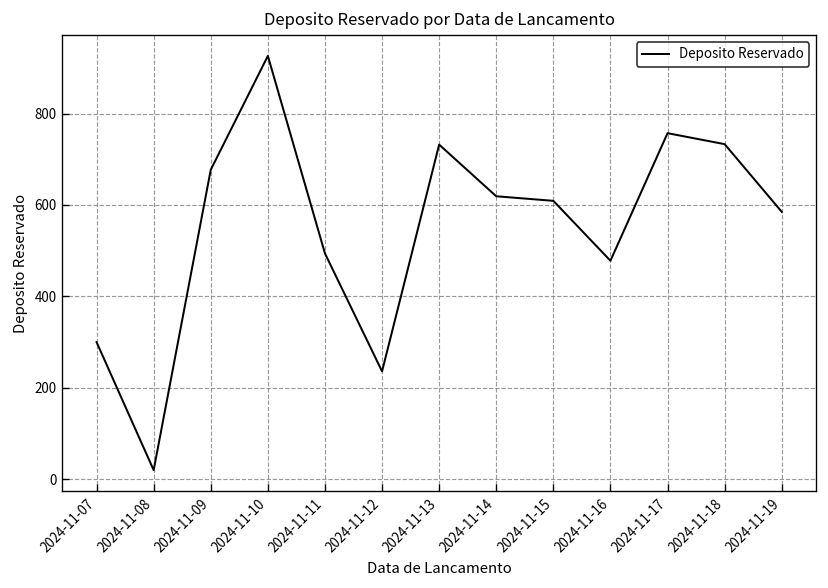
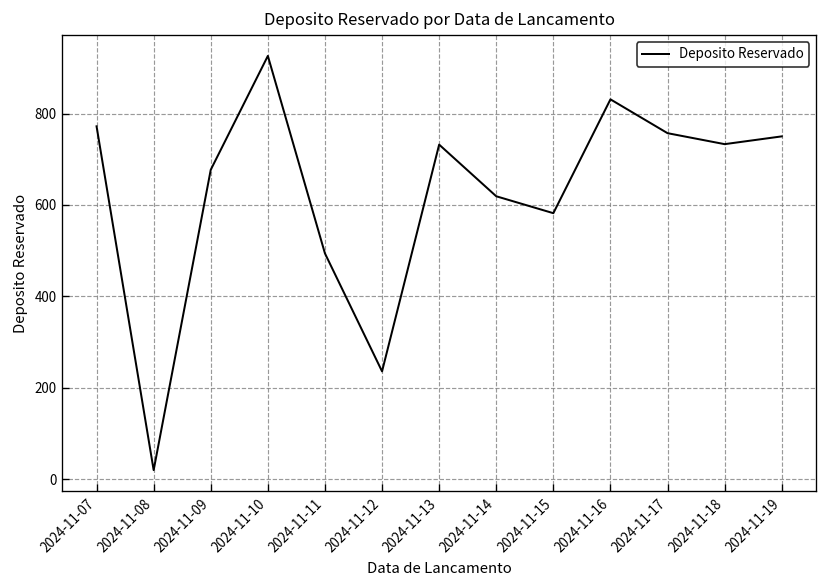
2024-11-07: 300 -> 770
2024-11-15: 610 -> 580
2024-11-16: 480 -> 830
2024-11-19: 590 -> 750
